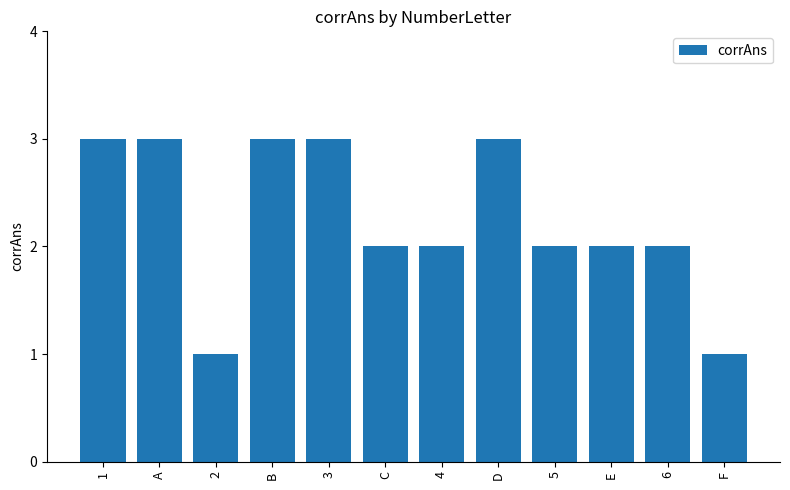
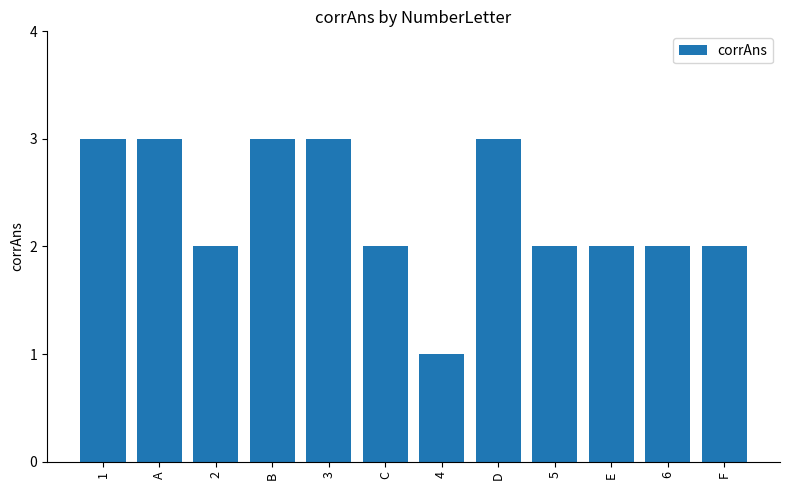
2: 1 -> 2
4: 2 -> 1
F: 1 -> 2
